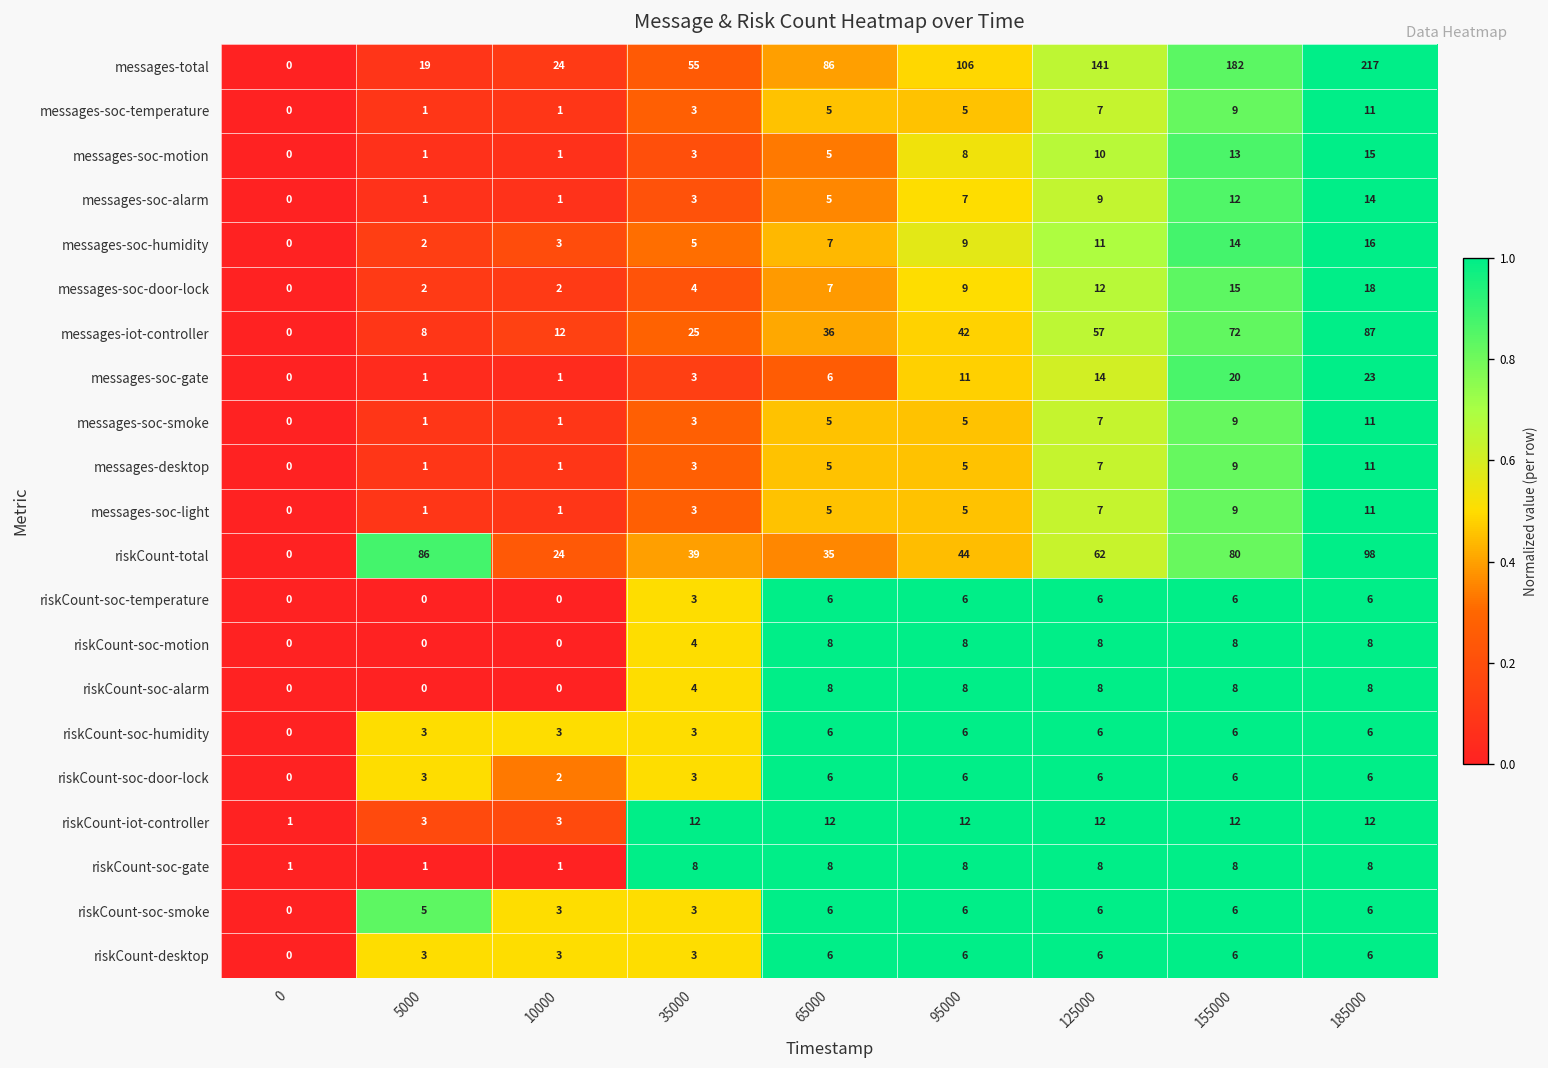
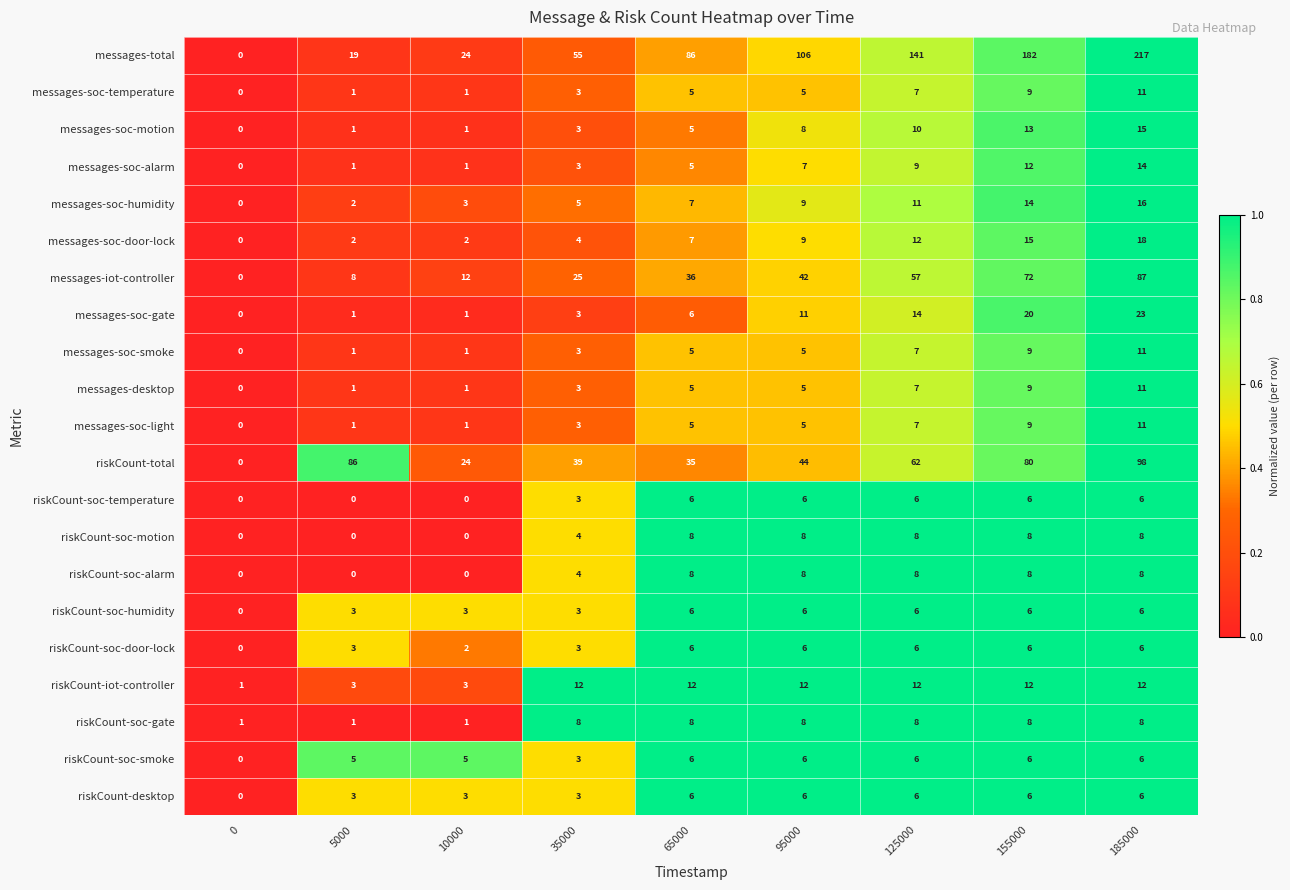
riskCount-soc-smoke, 10000: 3 -> 5
